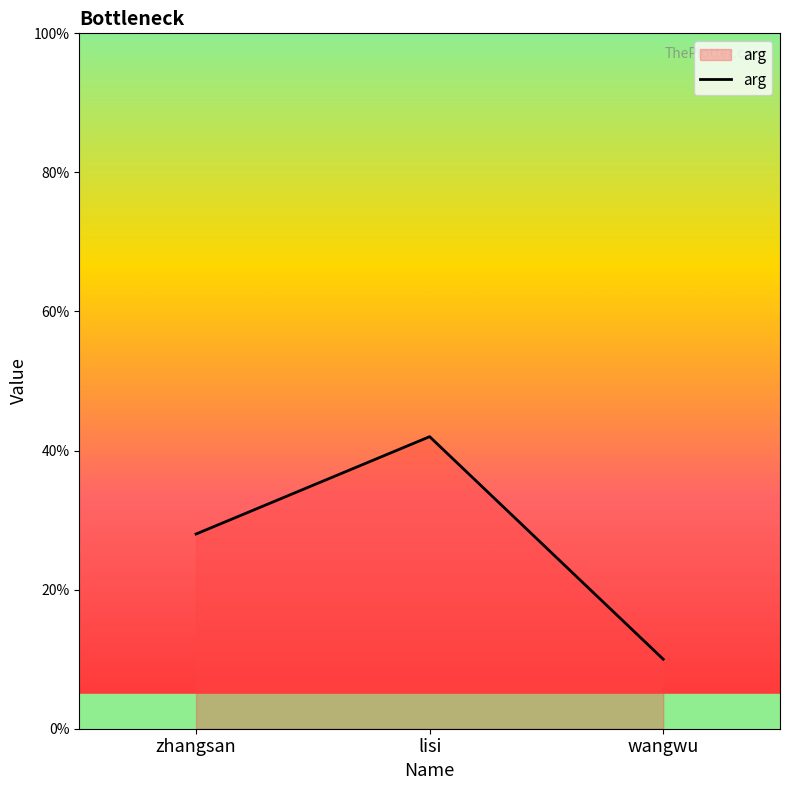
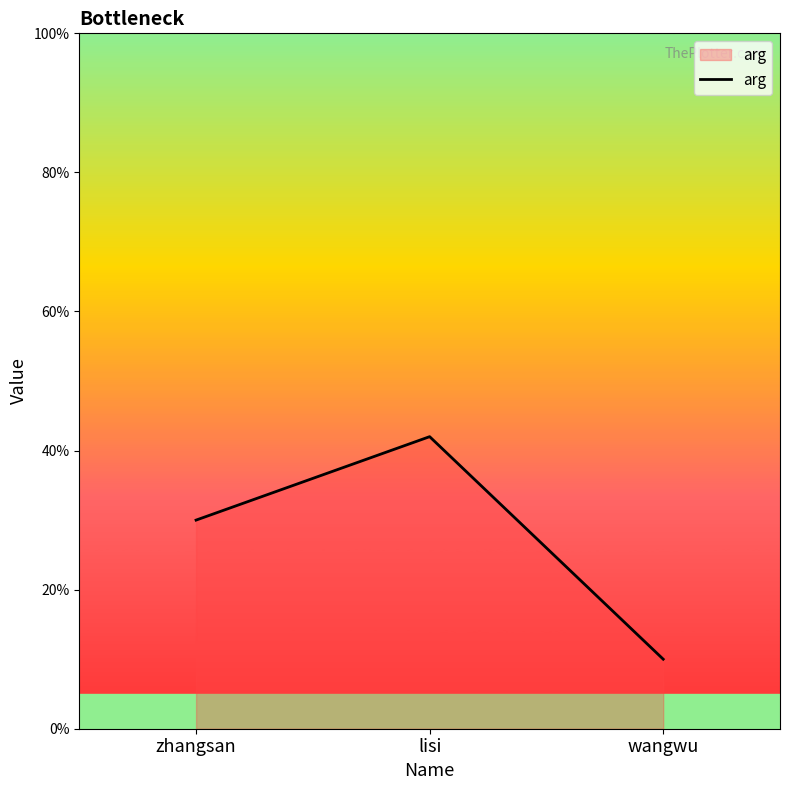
zhangsan: 28% -> 30%
